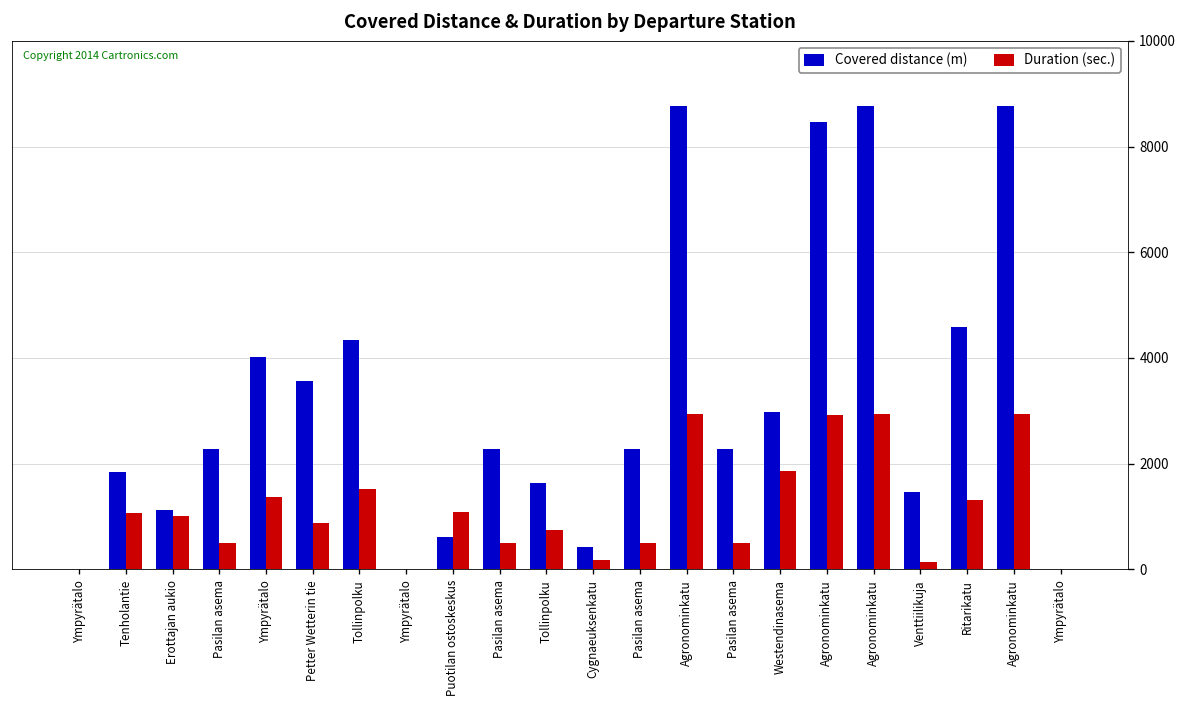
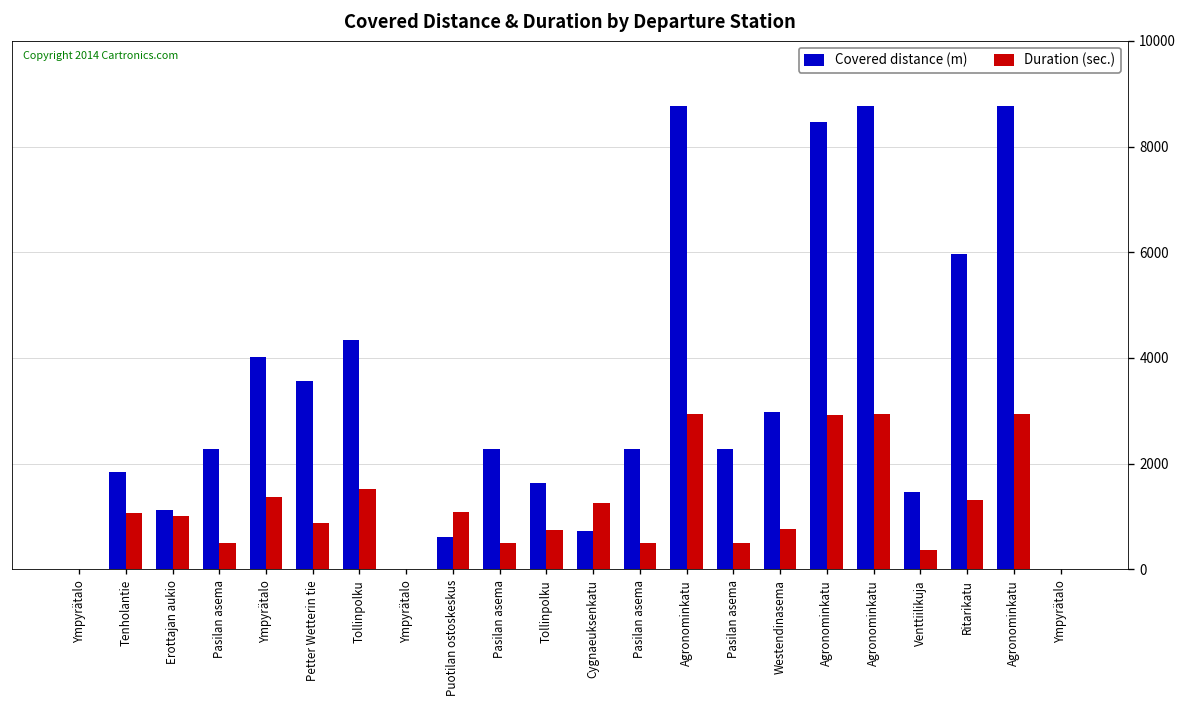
Covered distance (m), Cygnaeuksenkatu: 400 -> 700
Duration (sec.), Cygnaeuksenkatu: 200 -> 1300
Duration (sec.), Westendinasema: 1900 -> 800
Duration (sec.), Venttiilikuja: 100 -> 400
Covered distance (m), Ritarikatu: 4600 -> 6000
